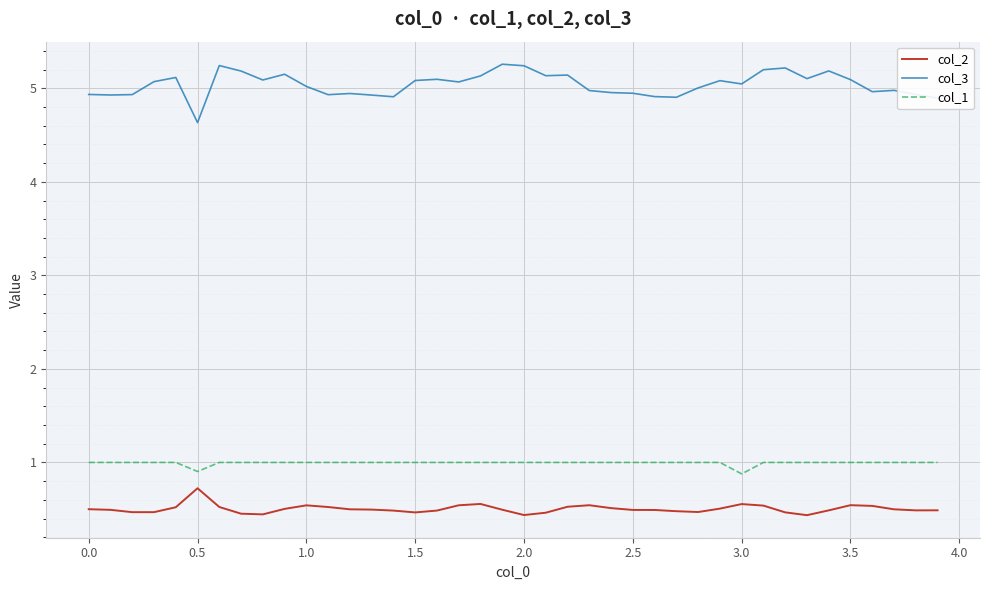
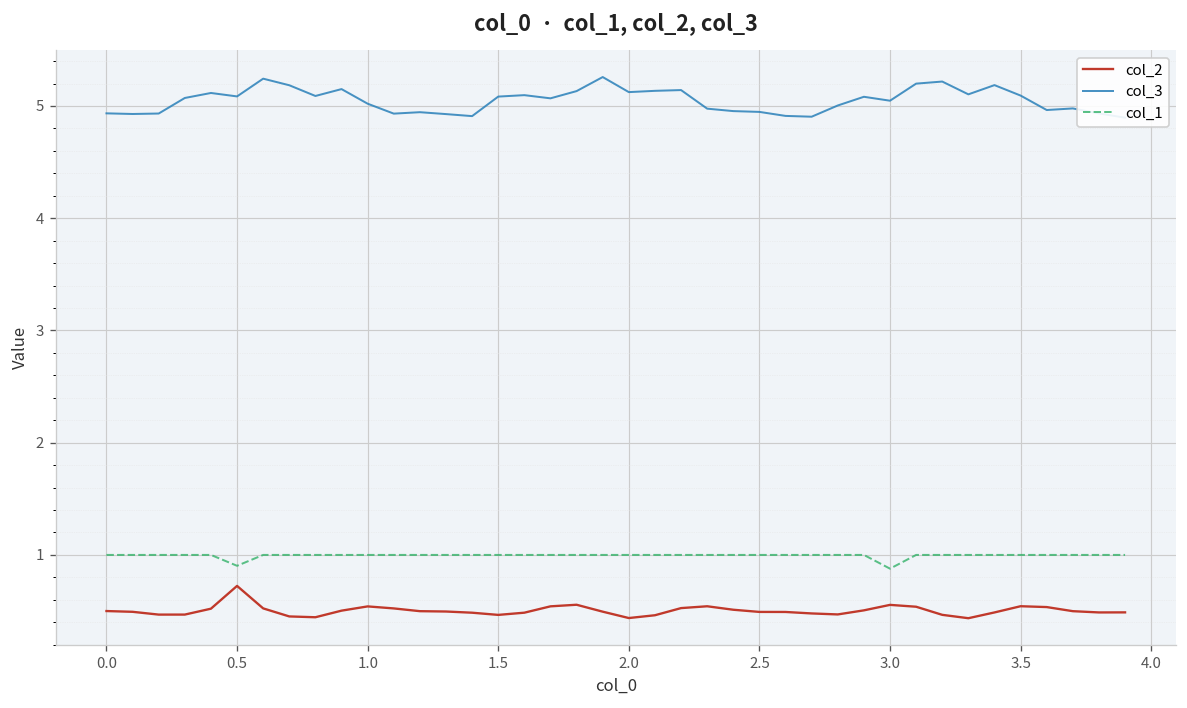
col_3, 0.5: 4.6 -> 5.1
col_3, 2.0: 5.2 -> 5.1
